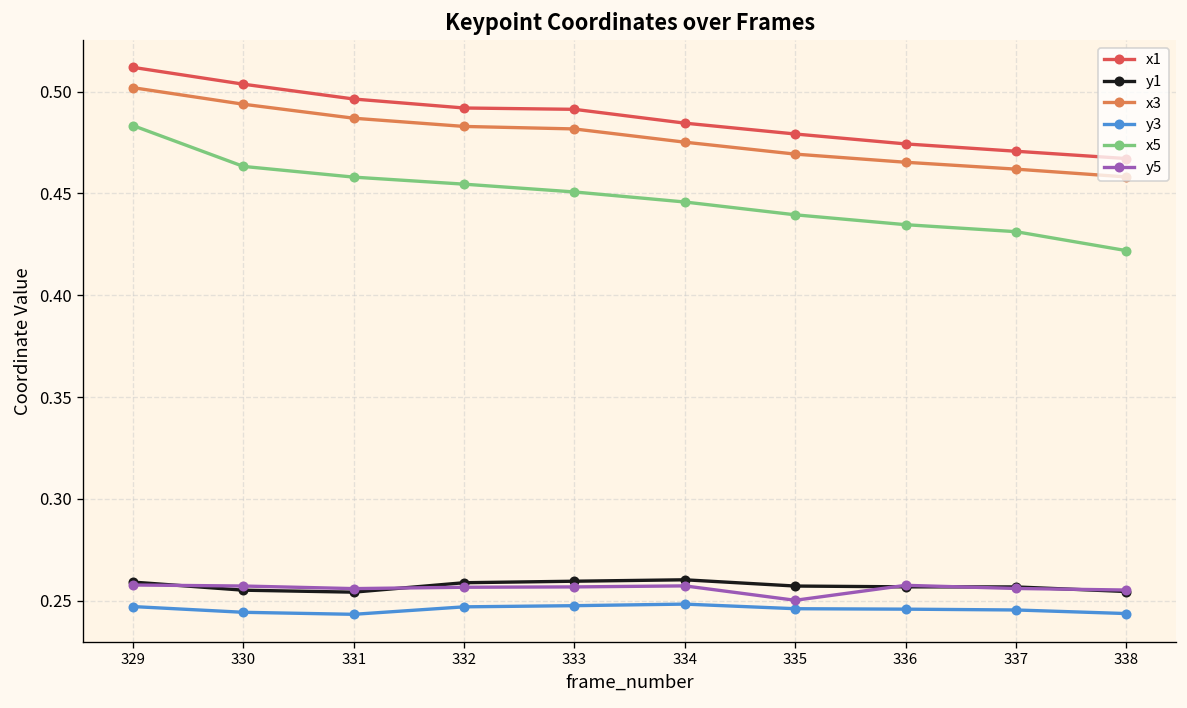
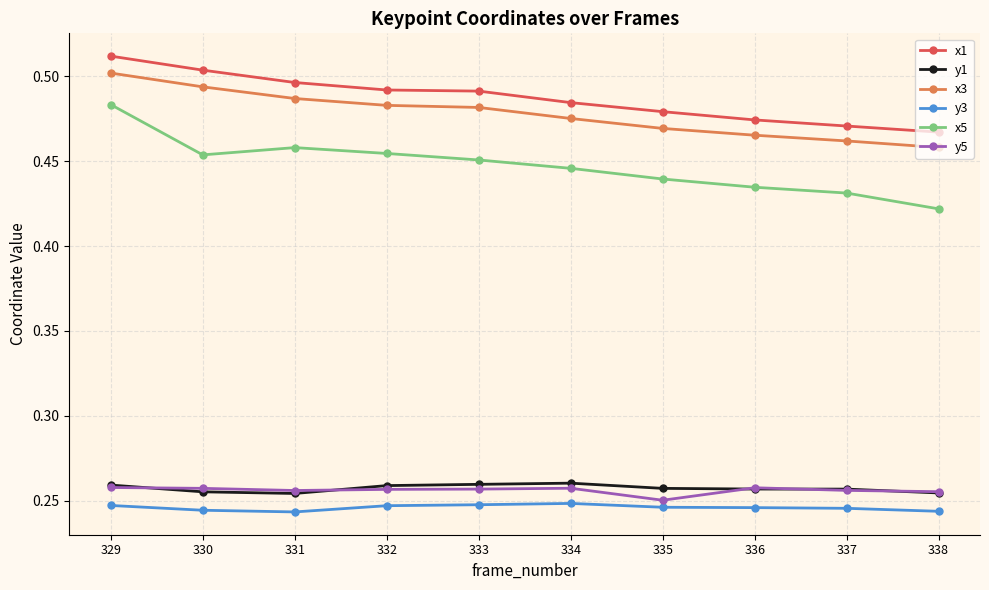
x5, 330: 0.463 -> 0.454
